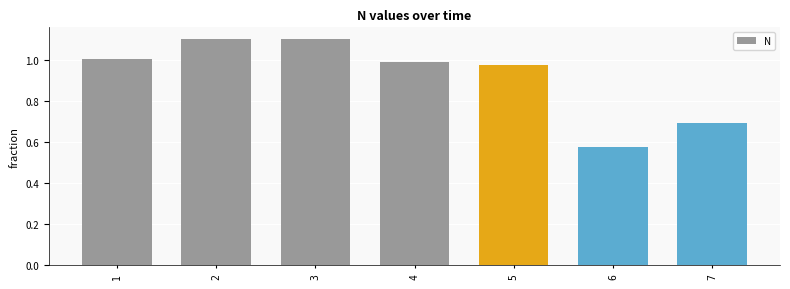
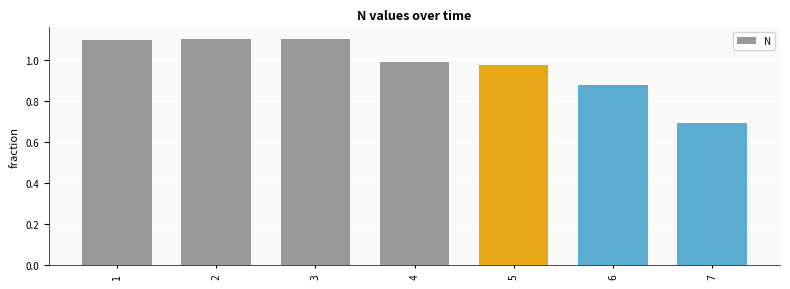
1: 1.00 -> 1.10
6: 0.57 -> 0.88
